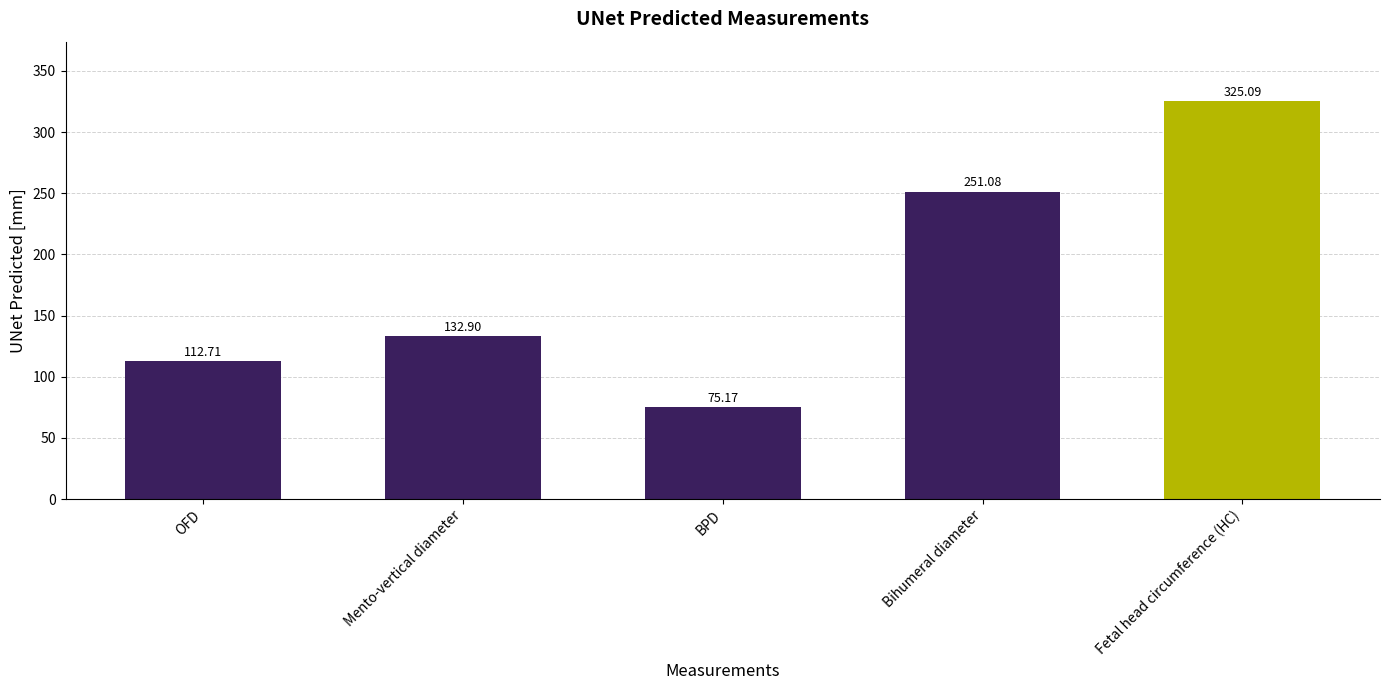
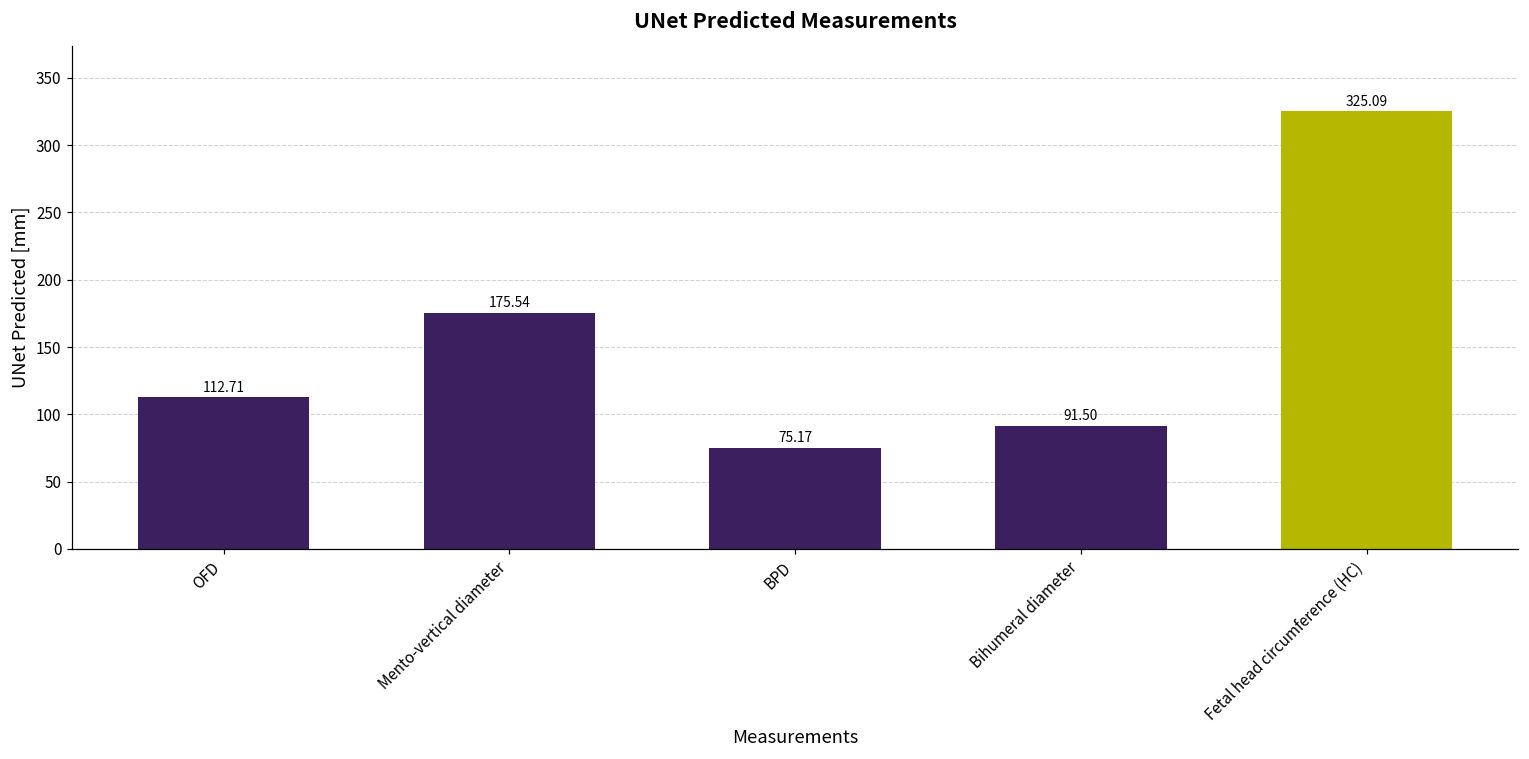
Mento-vertical diameter: 132.90 -> 175.54
Bihumeral diameter: 251.08 -> 91.50
